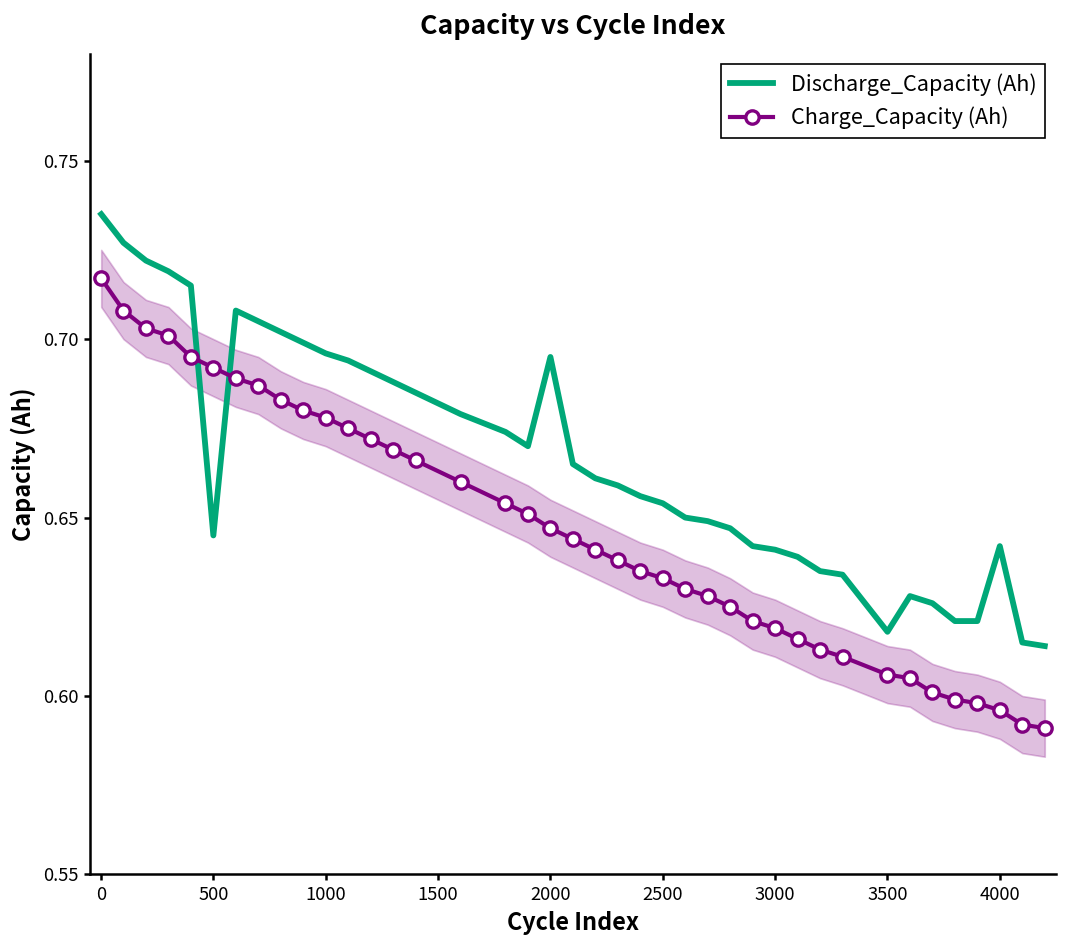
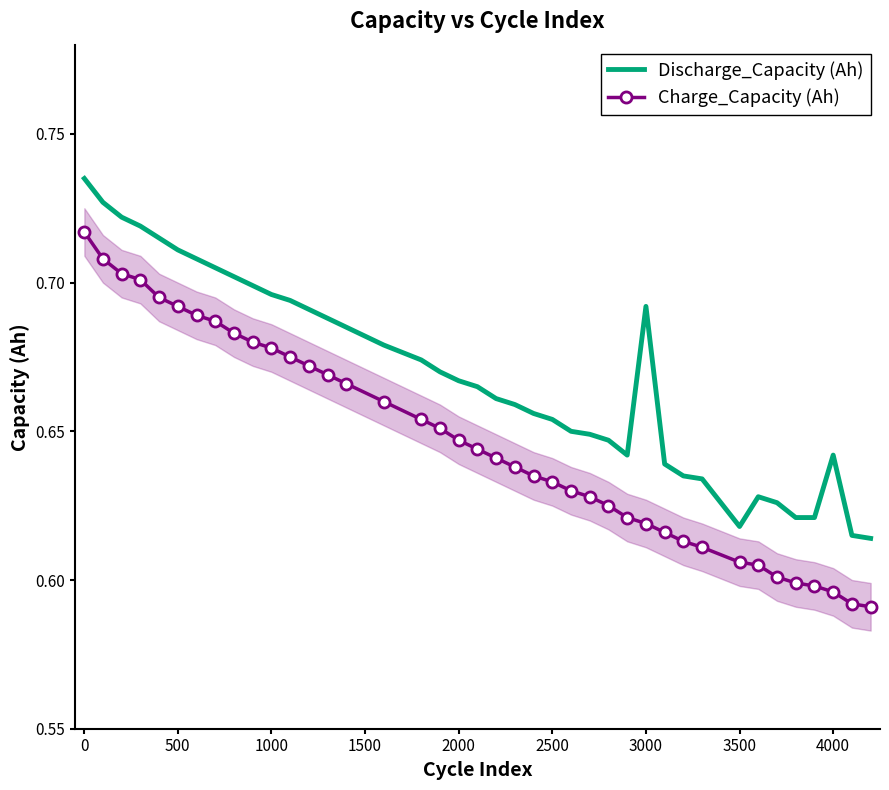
Discharge_Capacity (Ah), 500: 0.645 -> 0.711
Discharge_Capacity (Ah), 2000: 0.695 -> 0.667
Discharge_Capacity (Ah), 3000: 0.641 -> 0.692
